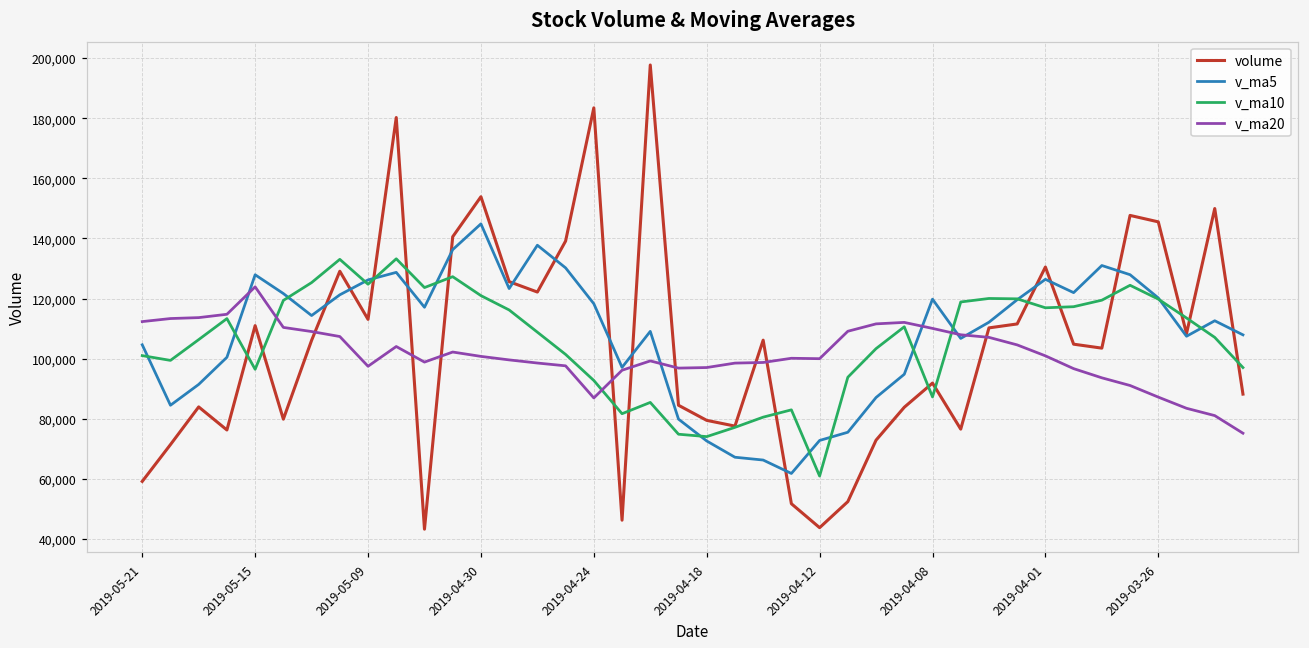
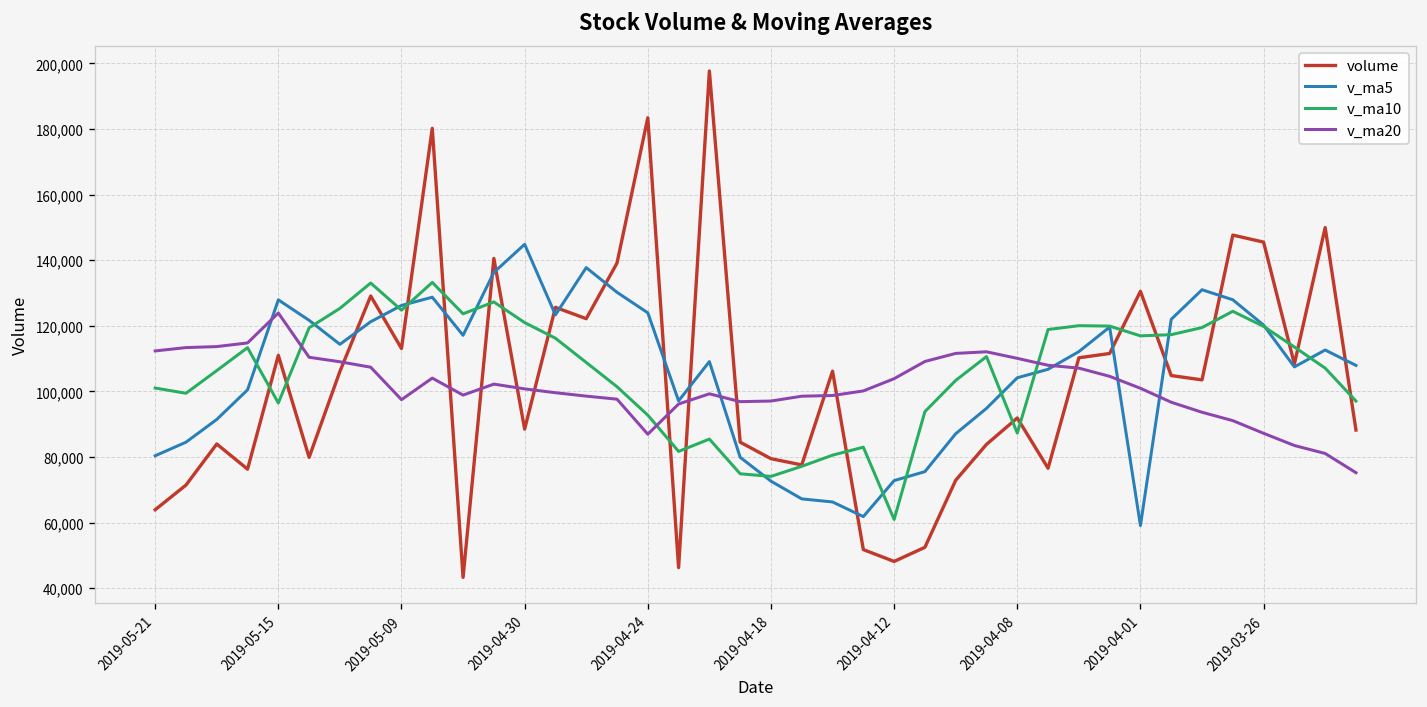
volume, 2019-05-21: 59,000 -> 64,000
v_ma5, 2019-05-21: 105,000 -> 80,000
volume, 2019-04-30: 154,000 -> 88,000
v_ma5, 2019-04-24: 118,000 -> 124,000
volume, 2019-04-12: 44,000 -> 48,000
v_ma20, 2019-04-12: 100,000 -> 104,000
v_ma5, 2019-04-08: 120,000 -> 104,000
v_ma5, 2019-04-01: 126,000 -> 59,000
